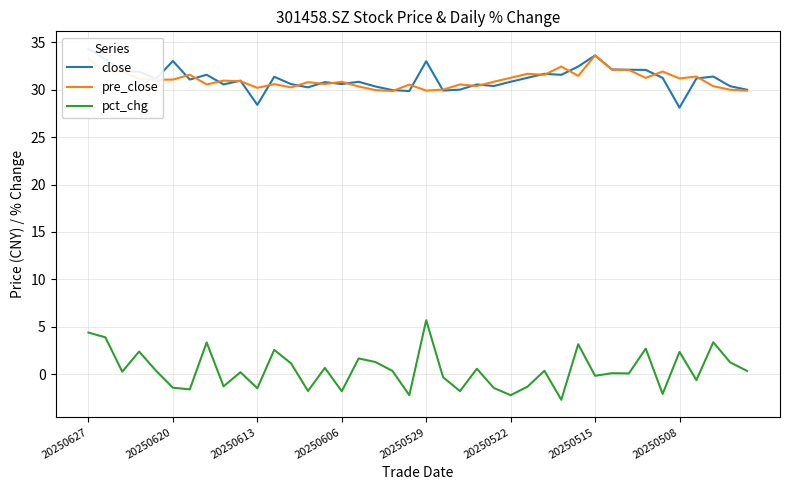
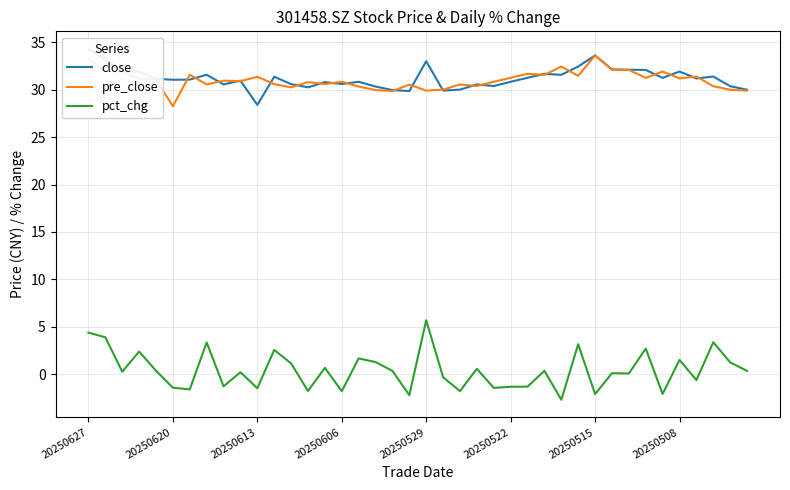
close, 20250620: 33 -> 31
pre_close, 20250620: 31 -> 28
pre_close, 20250613: 30 -> 31
pct_chg, 20250522: -2 -> -1
pct_chg, 20250515: 0 -> -2
close, 20250508: 28 -> 32
pct_chg, 20250508: 2 -> 1
